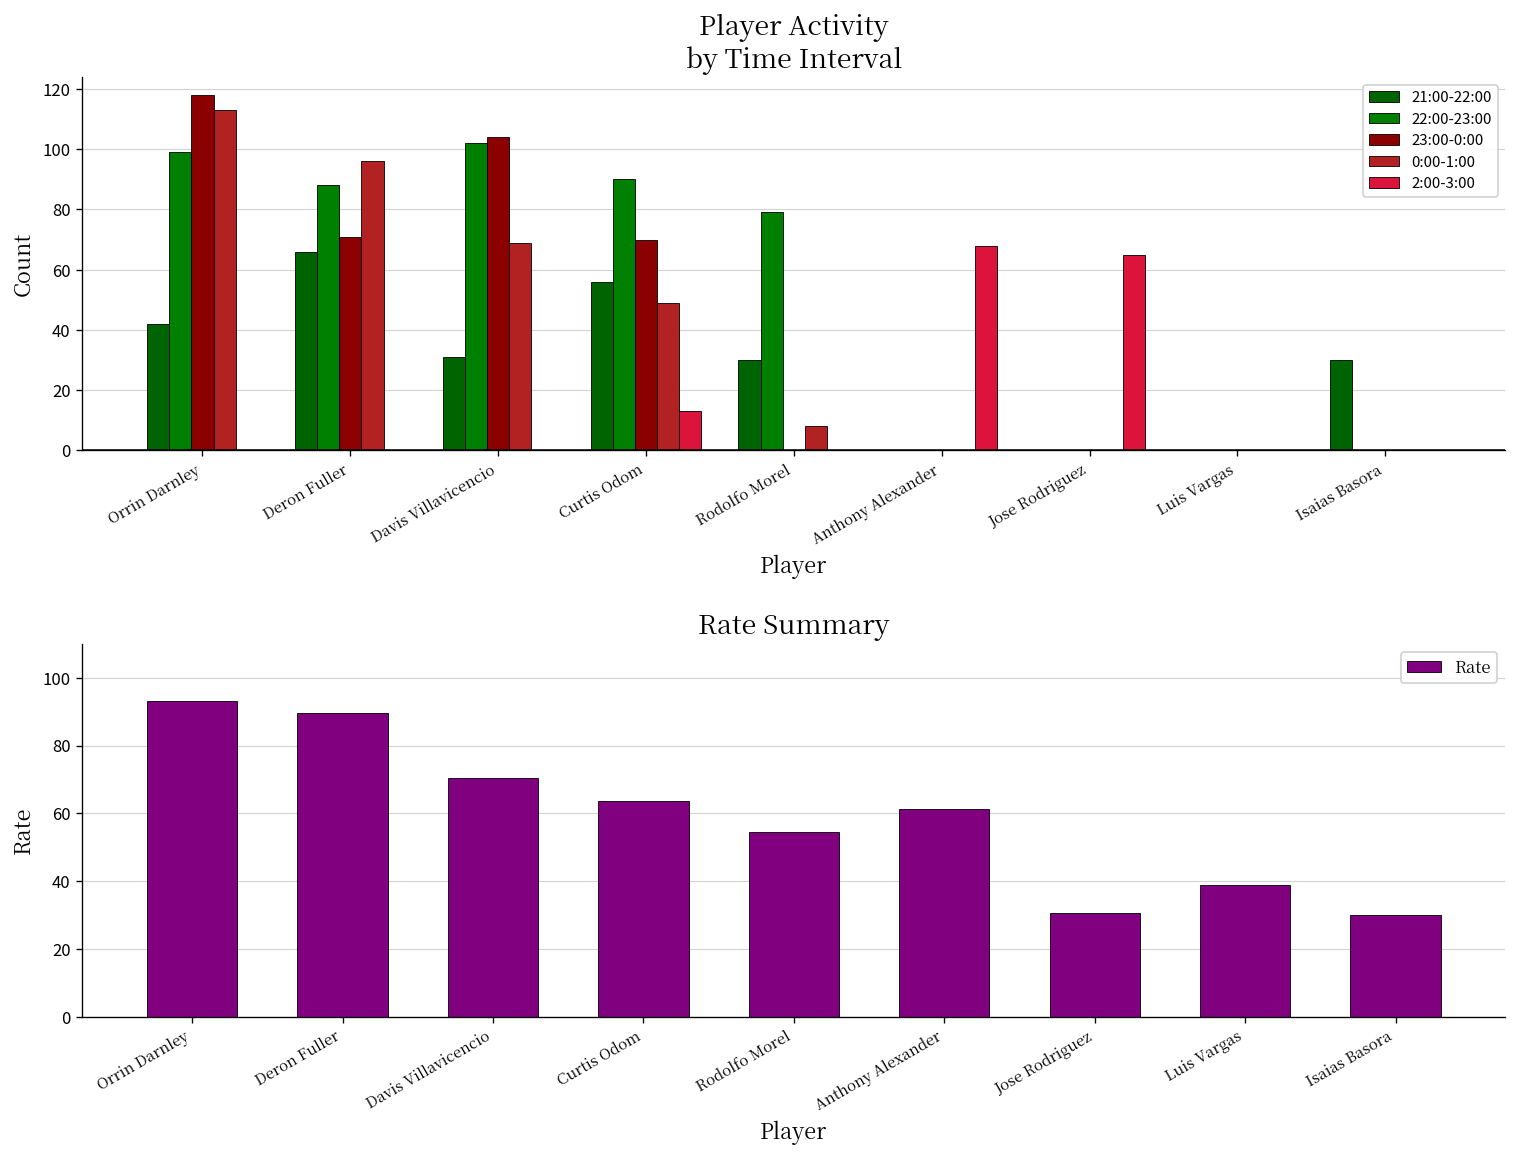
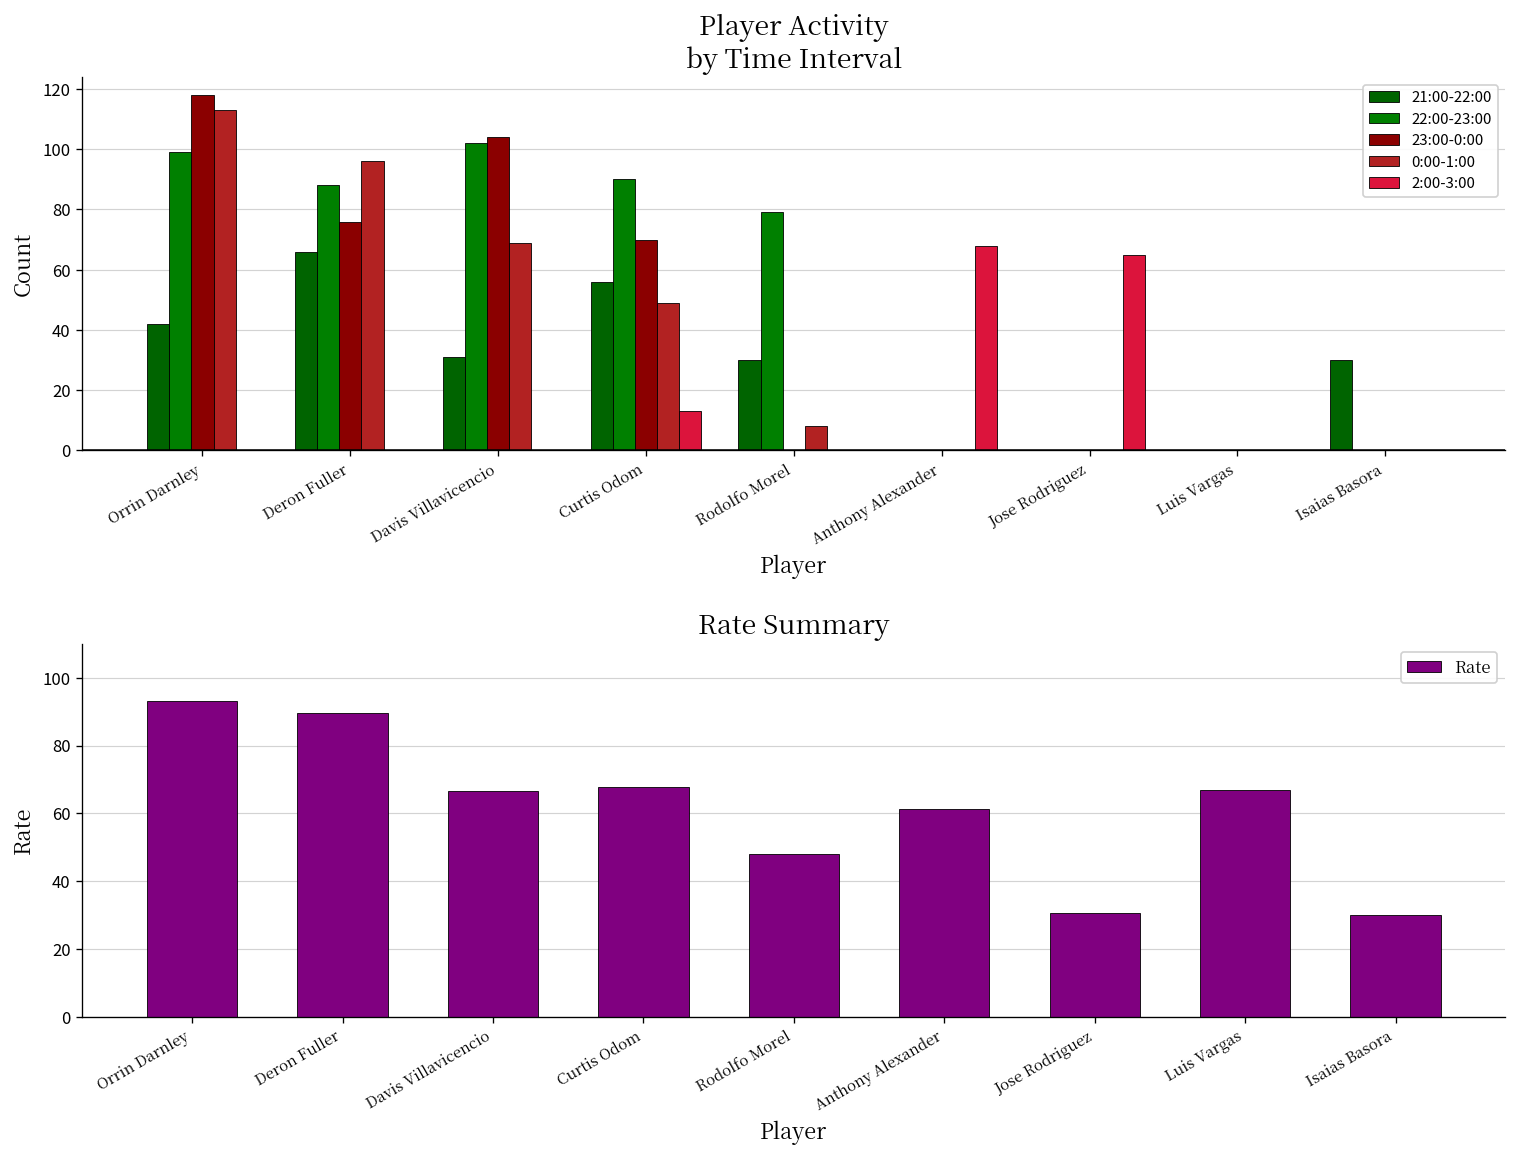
Player Activity by Time Interval, 23:00-0:00, Deron Fuller: 71 -> 76
Rate Summary, Davis Villavicencio: 71 -> 67
Rate Summary, Curtis Odom: 64 -> 68
Rate Summary, Rodolfo Morel: 55 -> 48
Rate Summary, Luis Vargas: 39 -> 67
